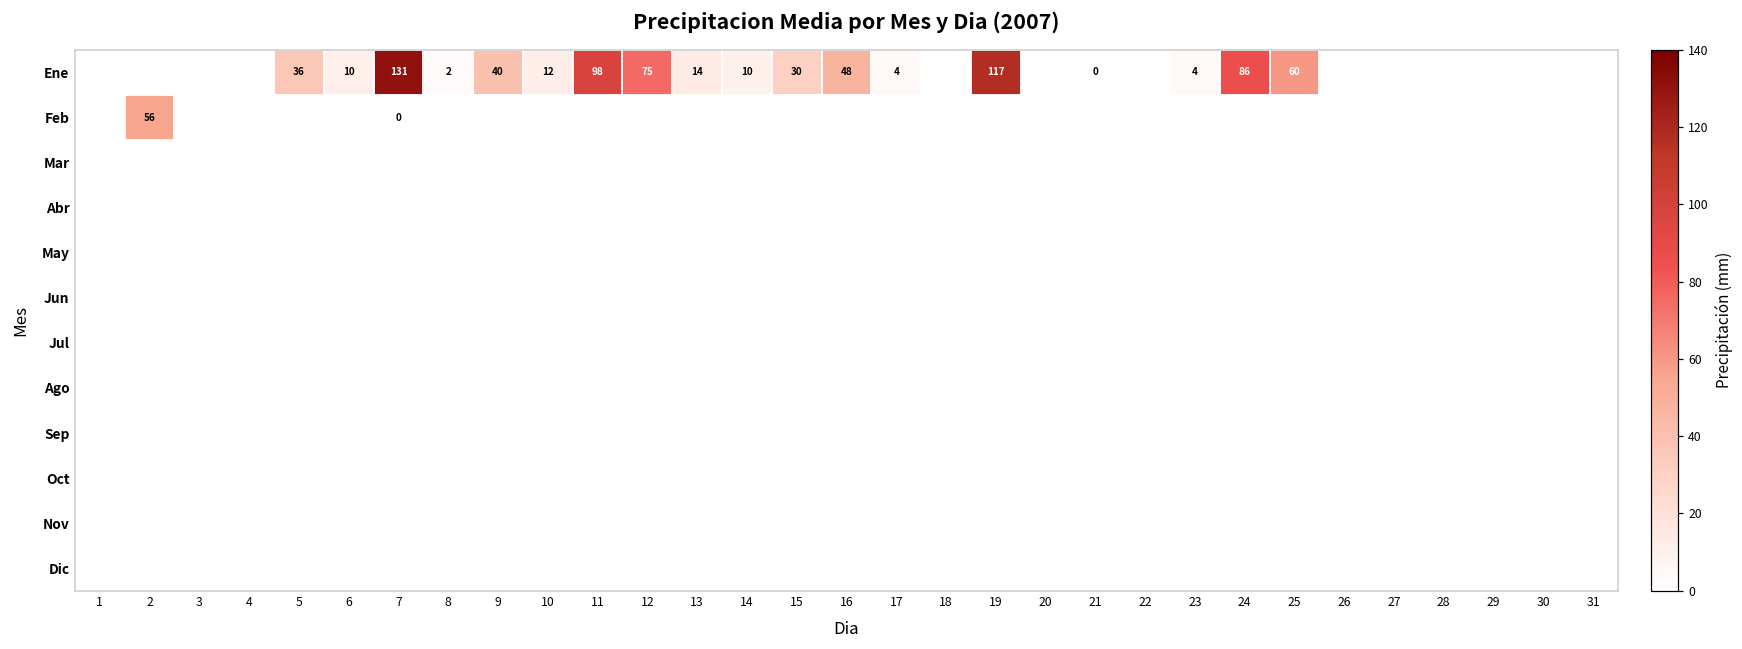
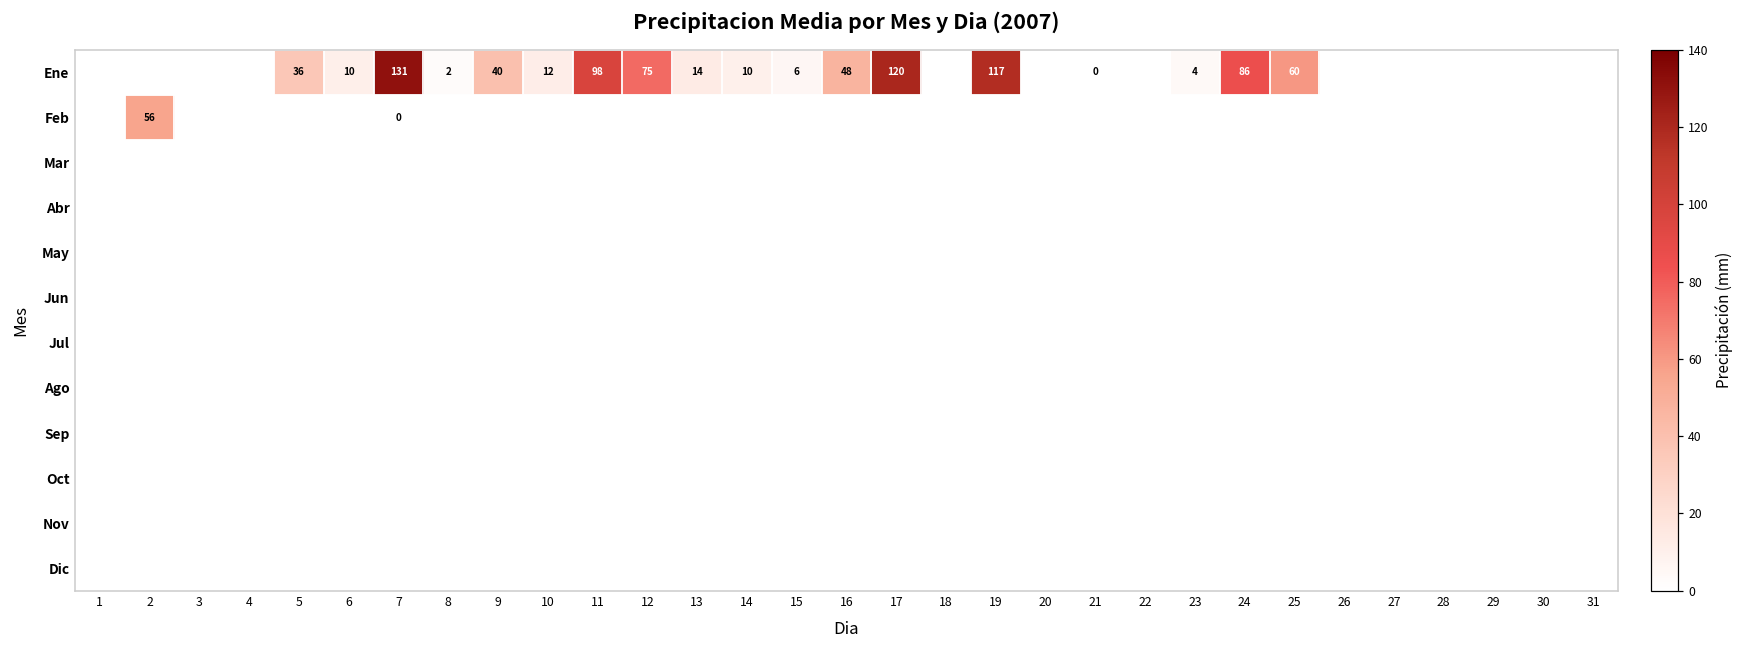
Ene, 15: 30 -> 6
Ene, 17: 4 -> 120
